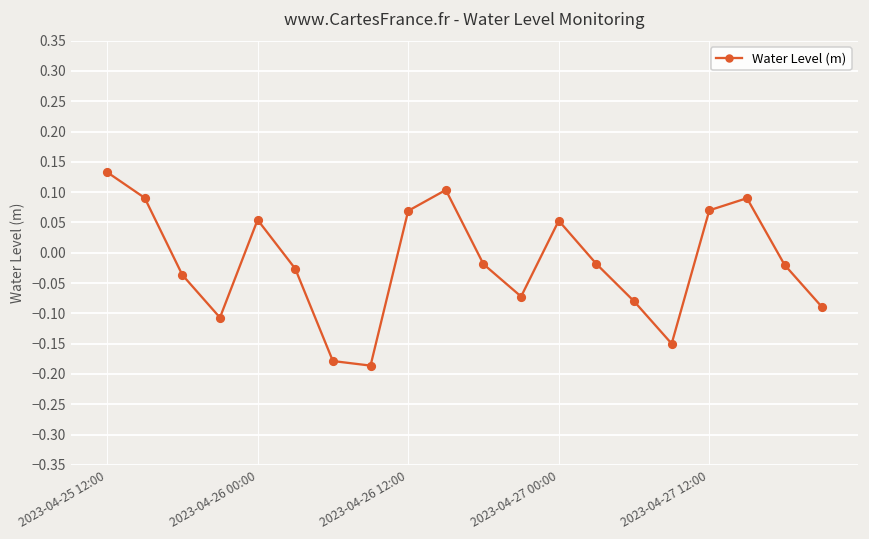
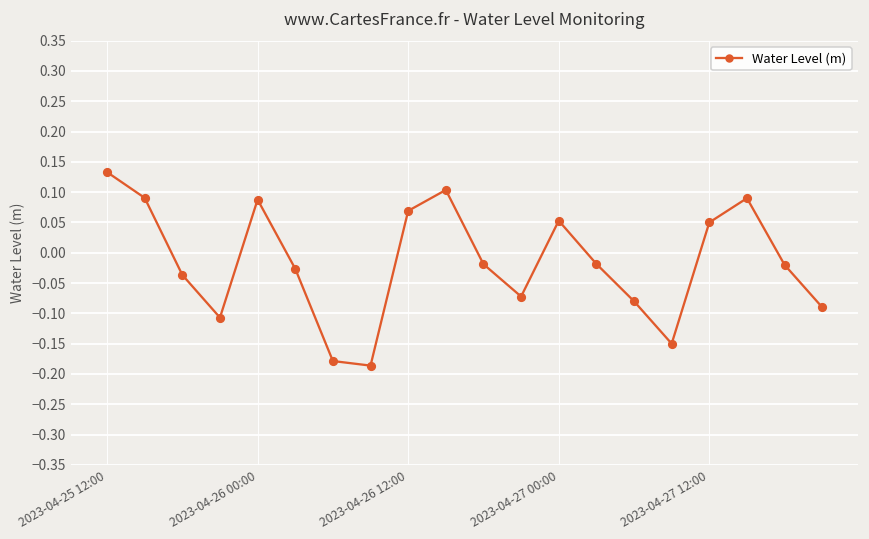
2023-04-26 00:00: 0.05 -> 0.09
2023-04-27 12:00: 0.07 -> 0.05
